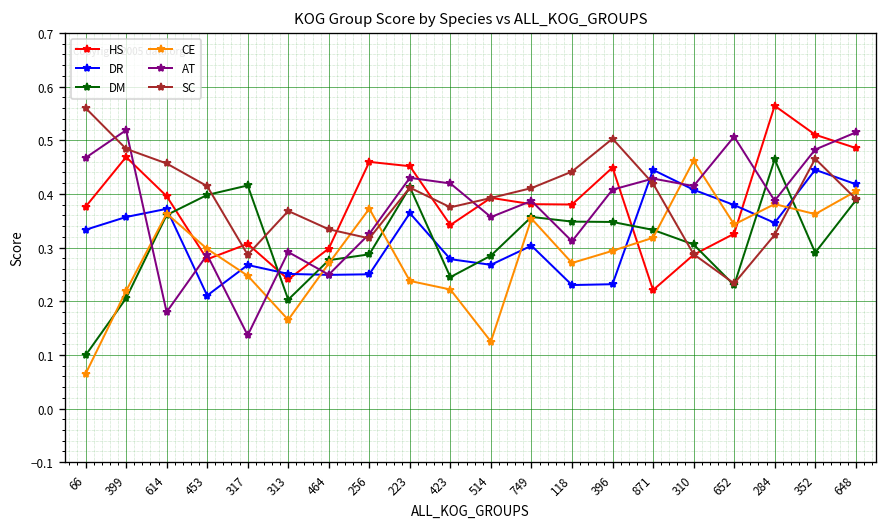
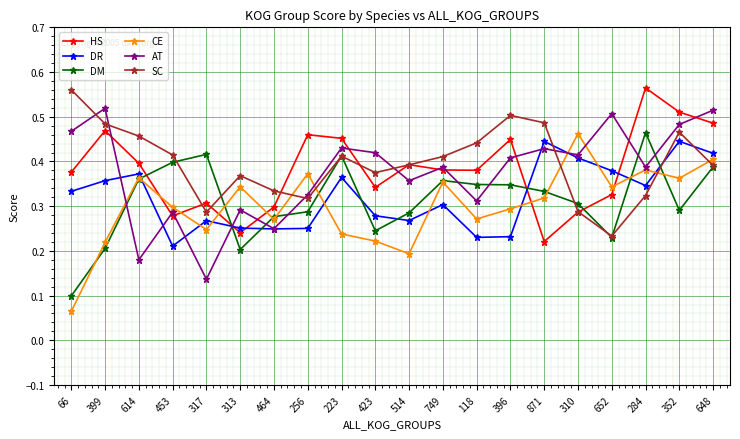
CE, 313: 0.17 -> 0.34
CE, 514: 0.12 -> 0.19
SC, 871: 0.42 -> 0.49
